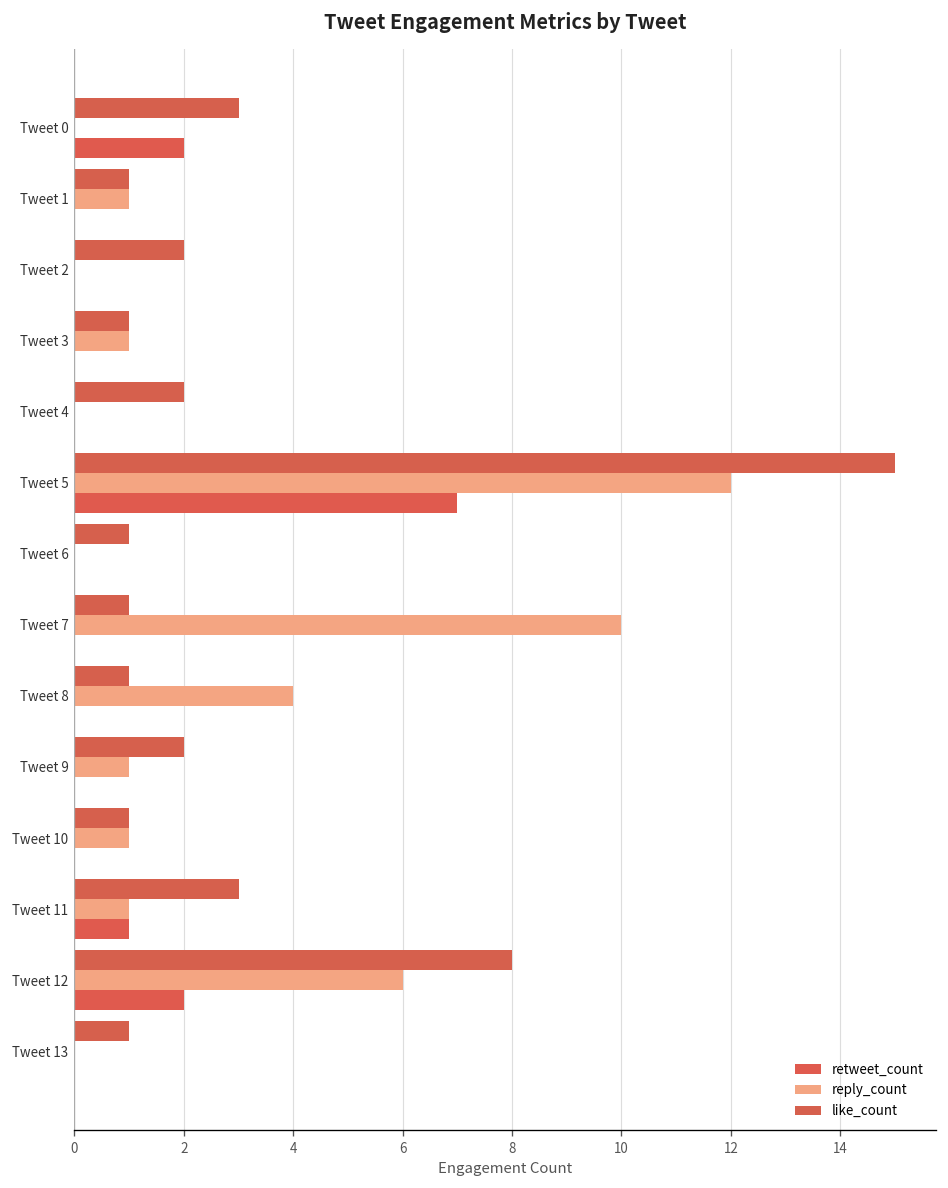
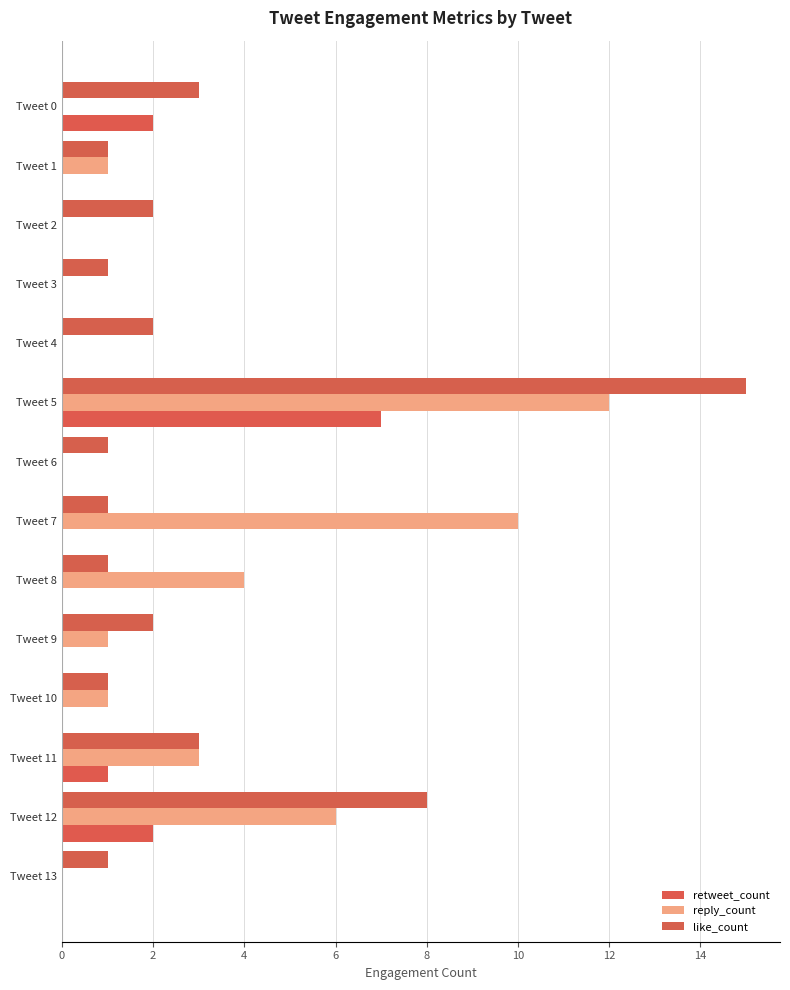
reply_count, Tweet 3: 1 -> 0
reply_count, Tweet 11: 1 -> 3
